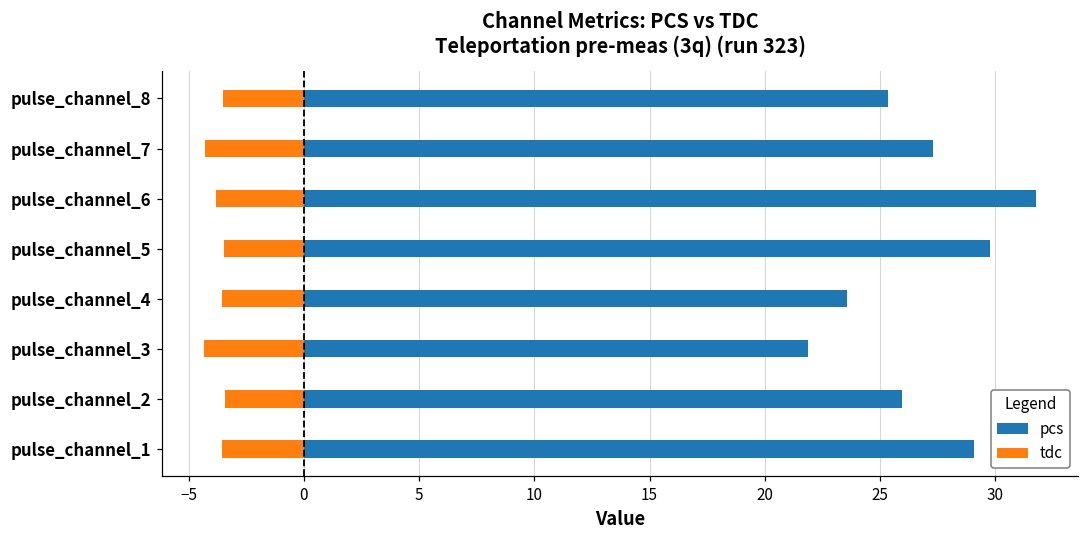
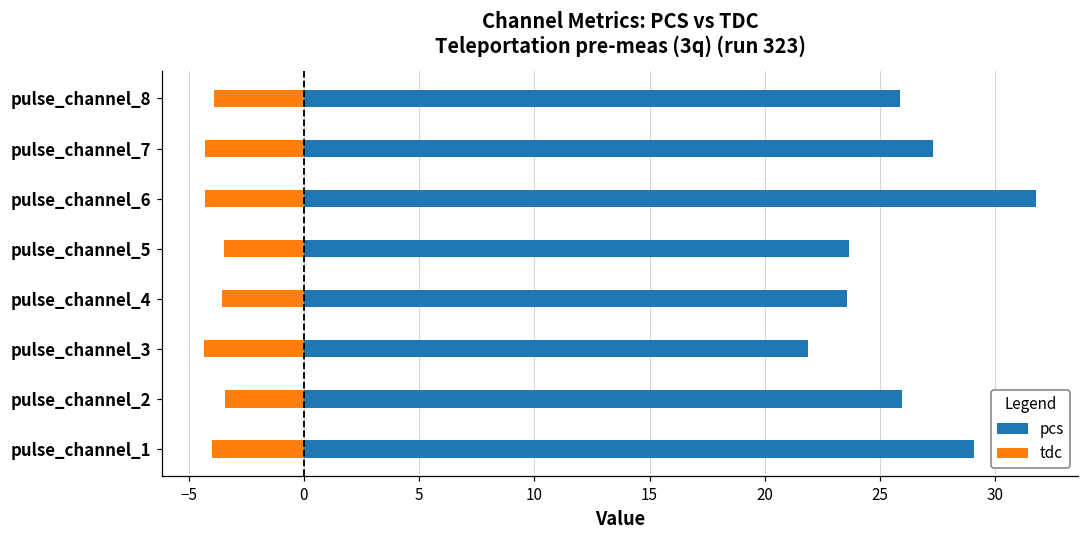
pcs, pulse_channel_8: 25.4 -> 25.9
tdc, pulse_channel_8: -3.5 -> -3.9
tdc, pulse_channel_6: -3.8 -> -4.3
pcs, pulse_channel_5: 29.8 -> 23.7
tdc, pulse_channel_1: -3.6 -> -4.0
